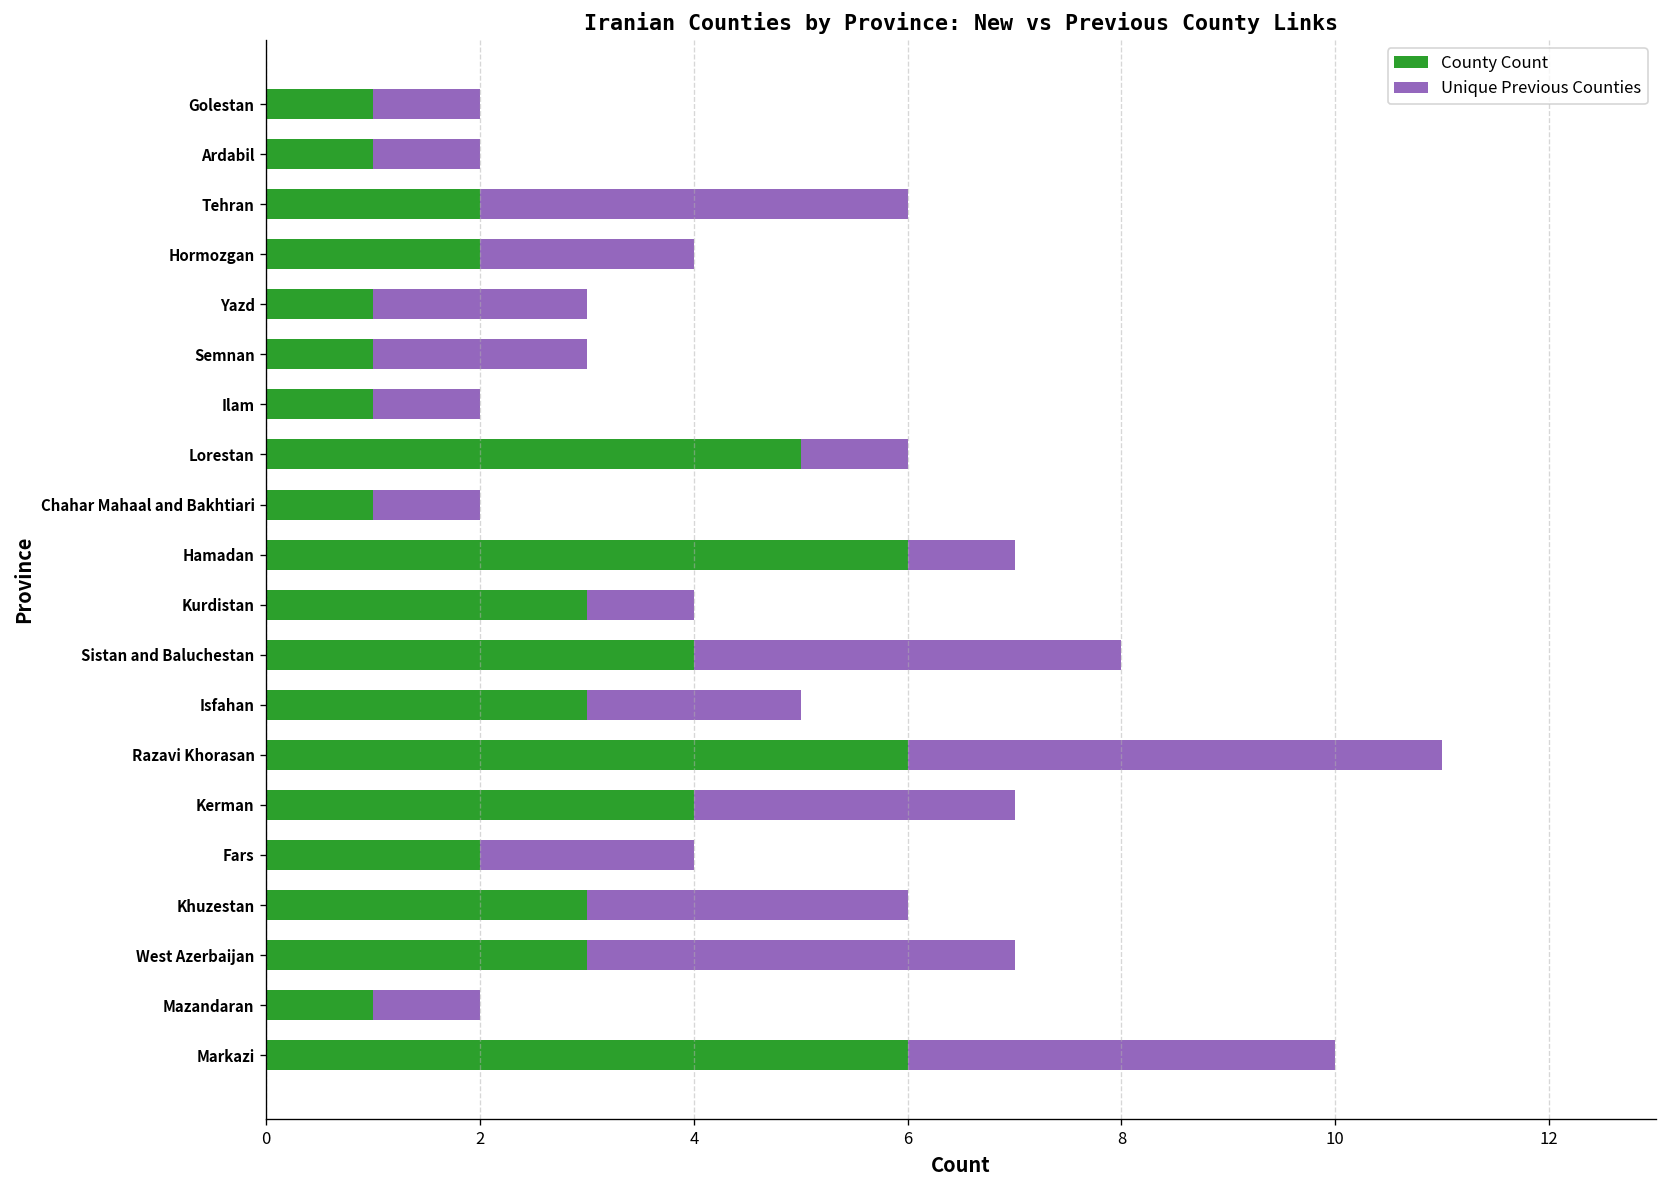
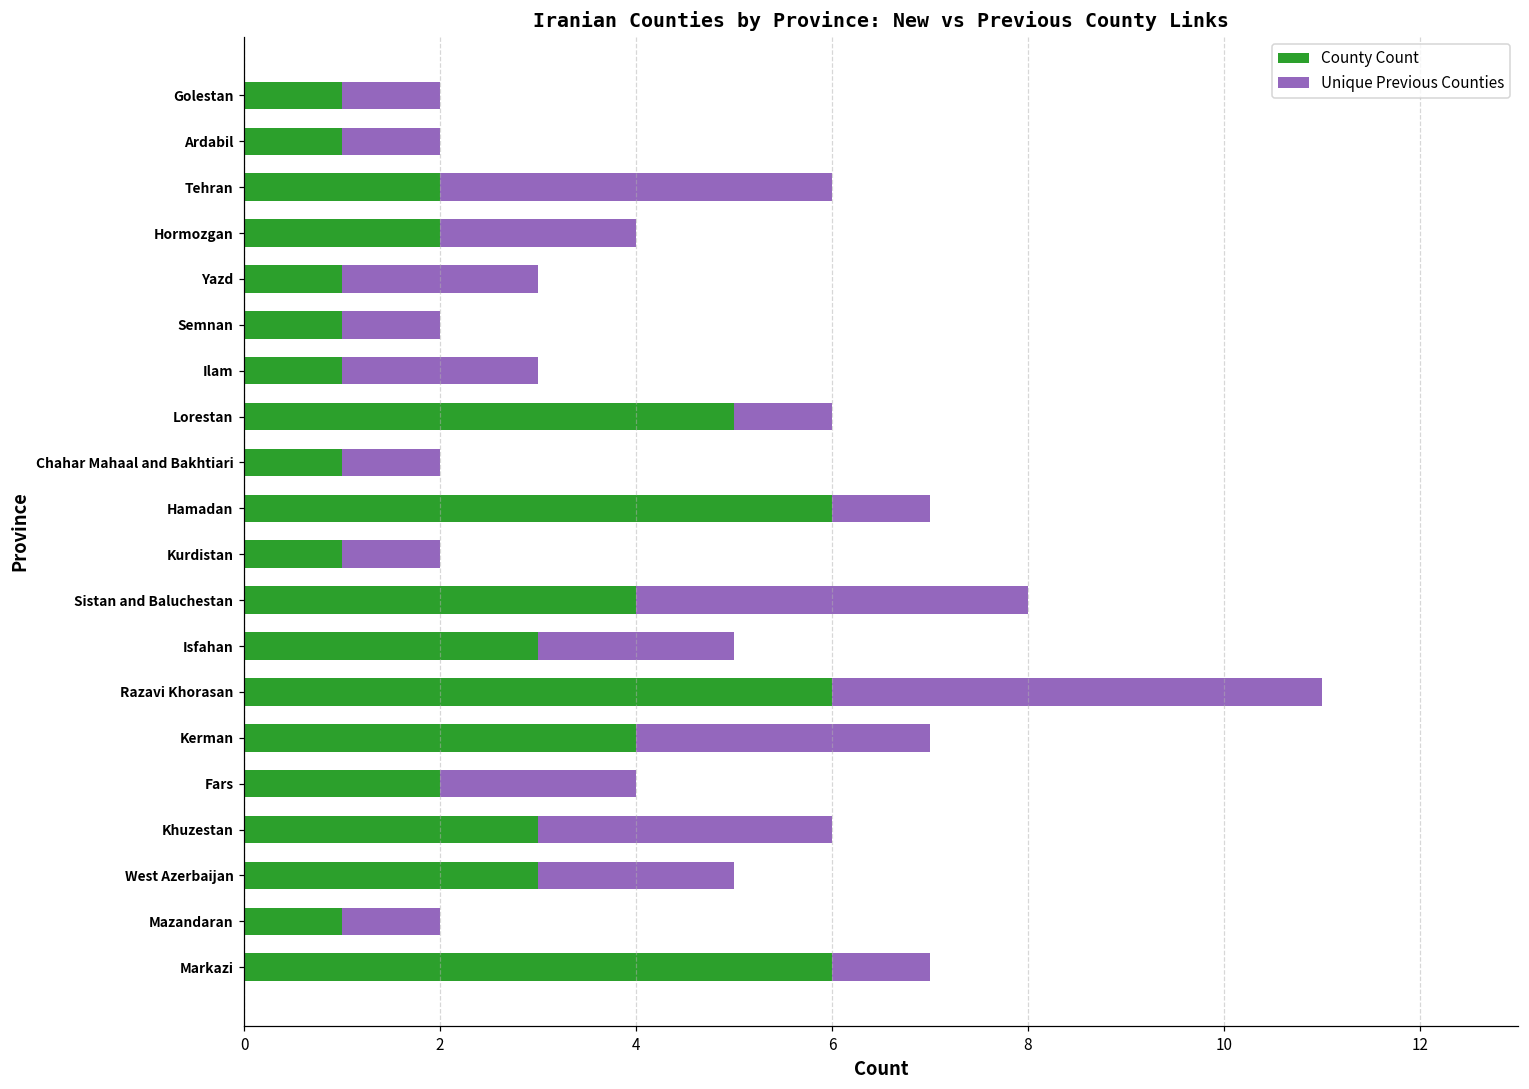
Unique Previous Counties, Semnan: 2 -> 1
Unique Previous Counties, Ilam: 1 -> 2
County Count, Kurdistan: 3 -> 1
Unique Previous Counties, West Azerbaijan: 4 -> 2
Unique Previous Counties, Markazi: 4 -> 1
